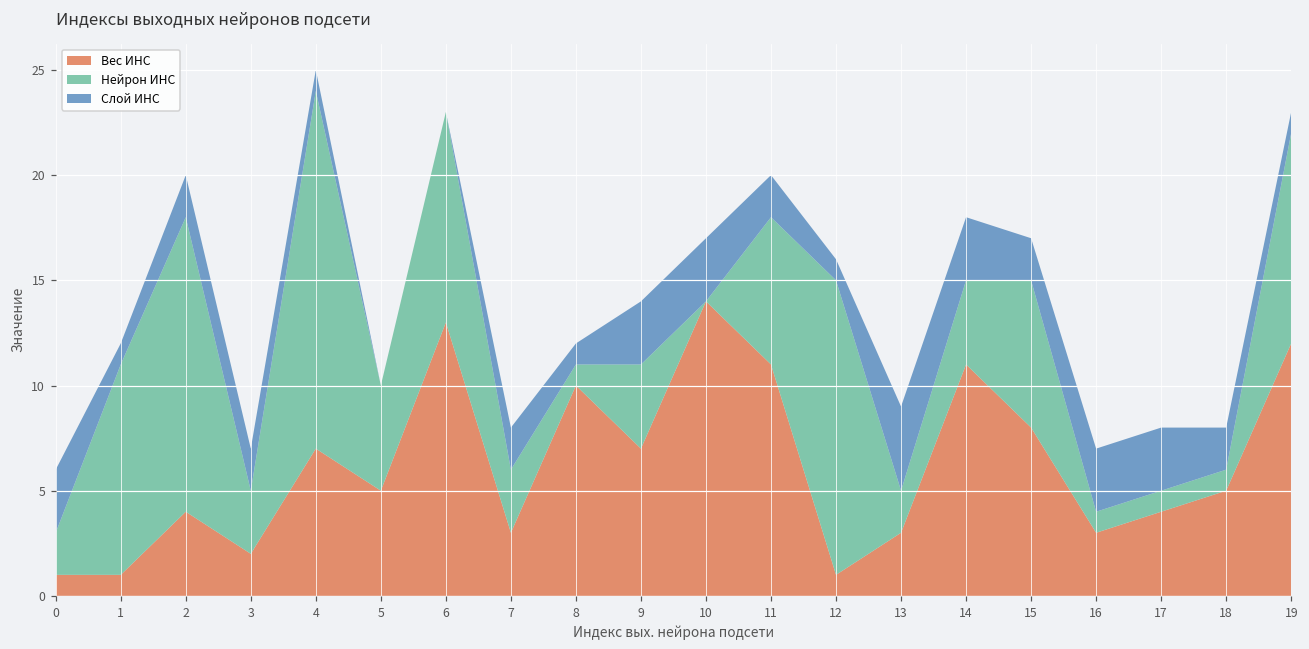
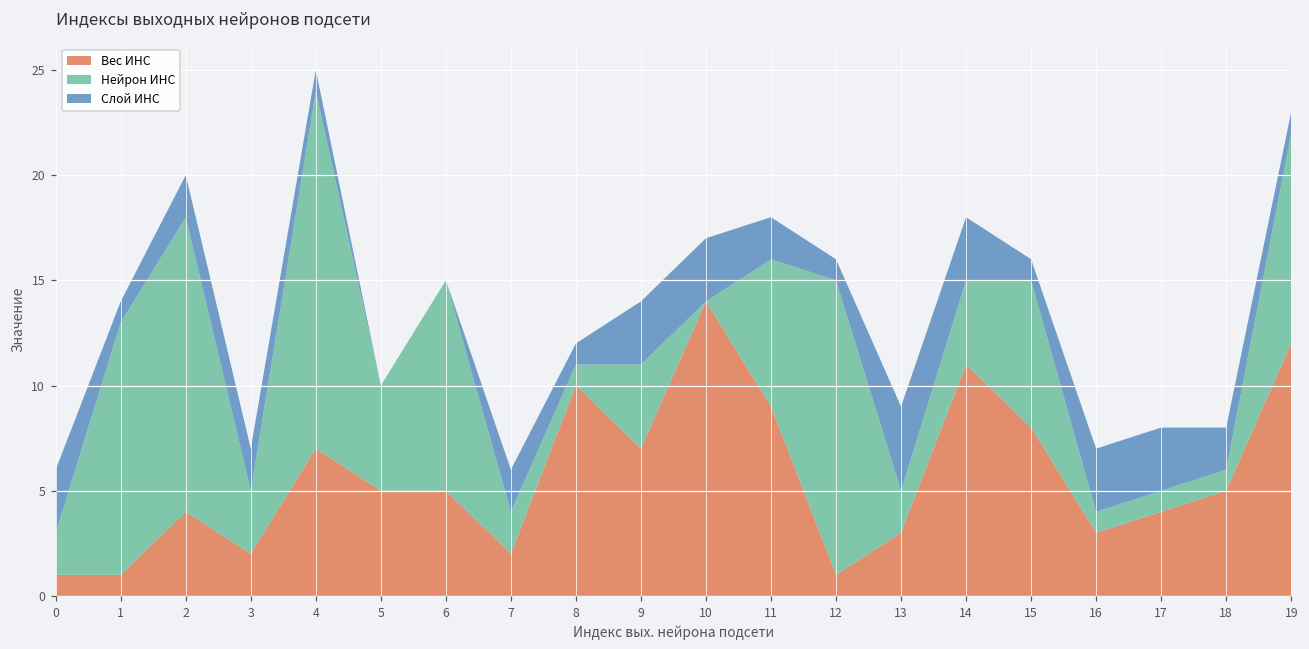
Нейрон ИНС, 1: 10 -> 12
Вес ИНС, 6: 13 -> 5
Вес ИНС, 7: 3 -> 2
Нейрон ИНС, 7: 3 -> 2
Вес ИНС, 11: 11 -> 9
Слой ИНС, 15: 2 -> 1
